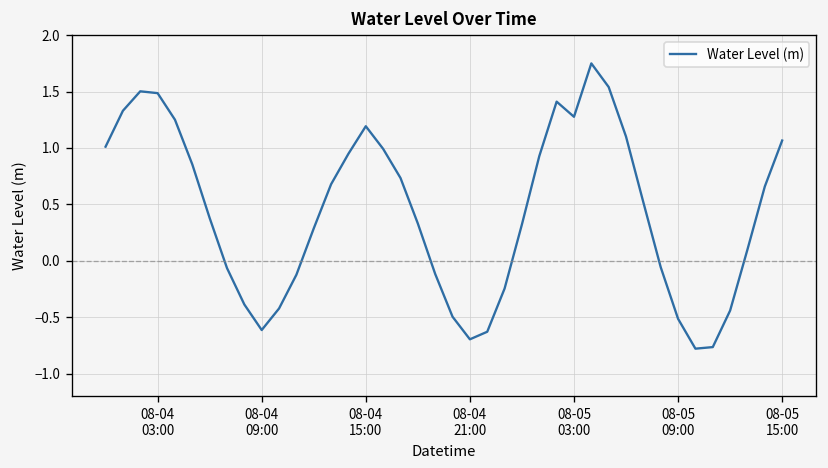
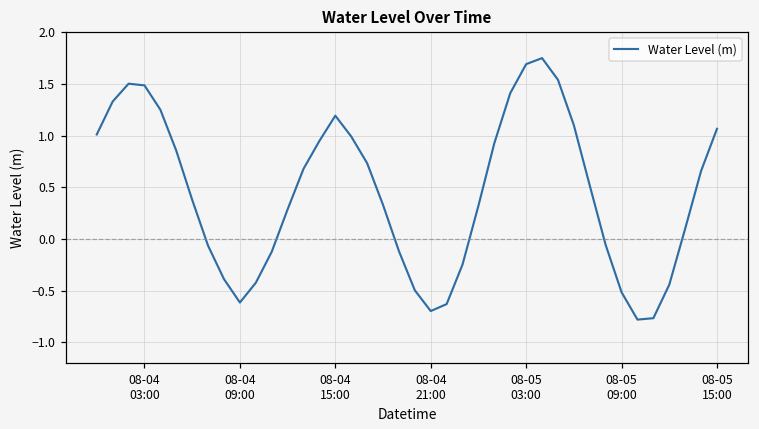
08-05 03:00: 1.3 -> 1.7
